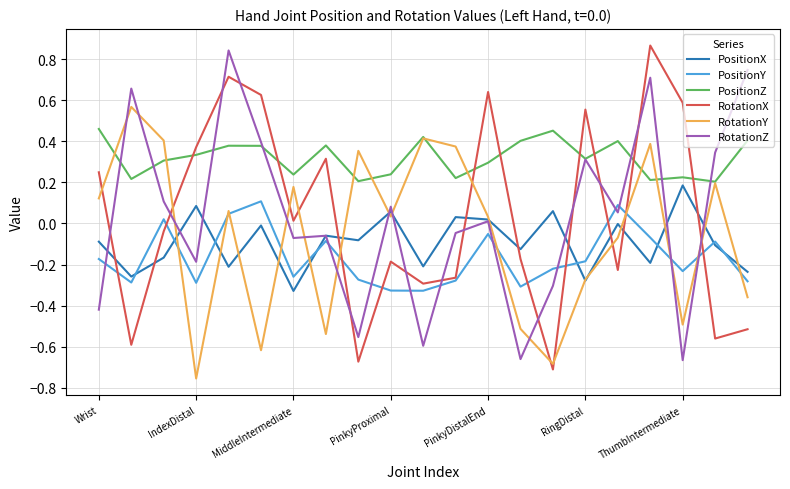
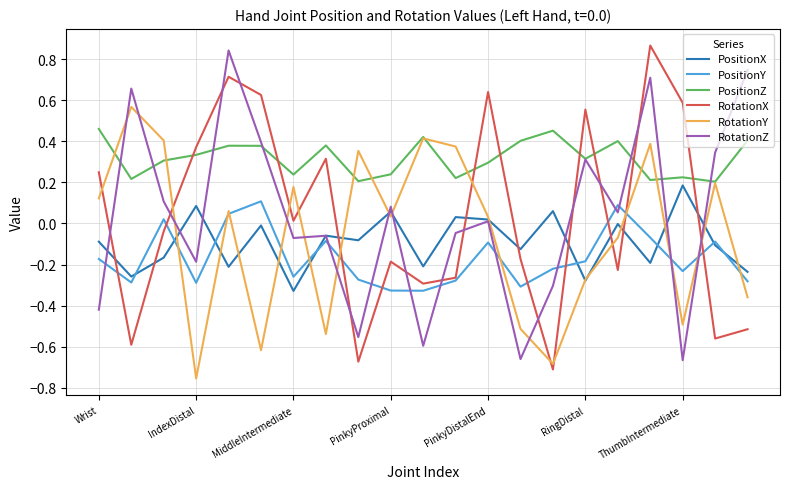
PositionY, PinkyDistalEnd: -0.05 -> -0.09
